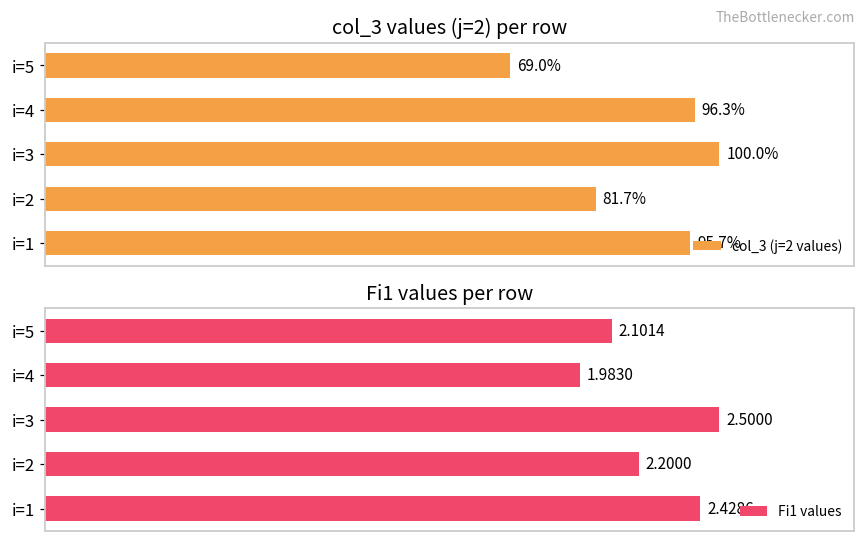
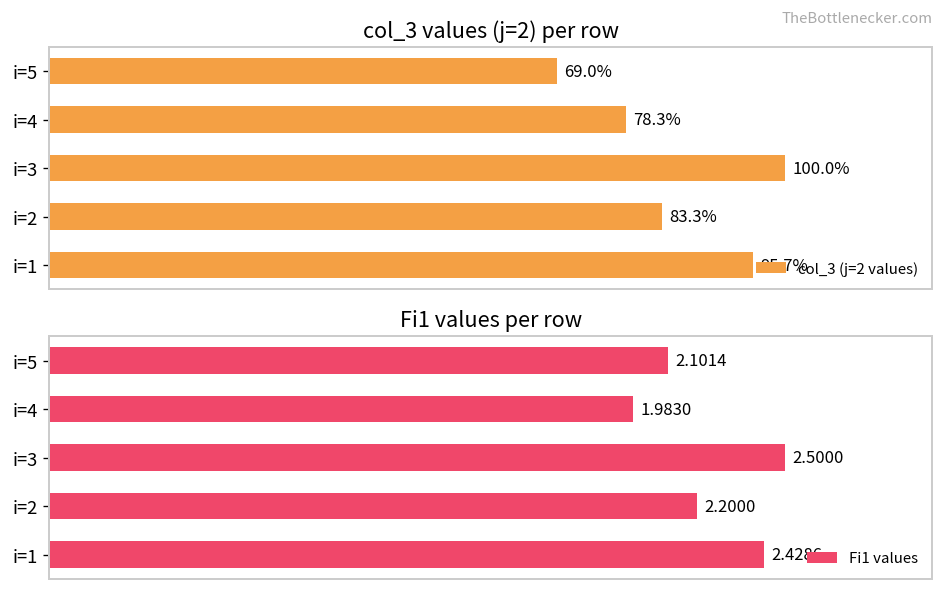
col_3 values (j=2) per row, i=4: 96.3% -> 78.3%
col_3 values (j=2) per row, i=2: 81.7% -> 83.3%
